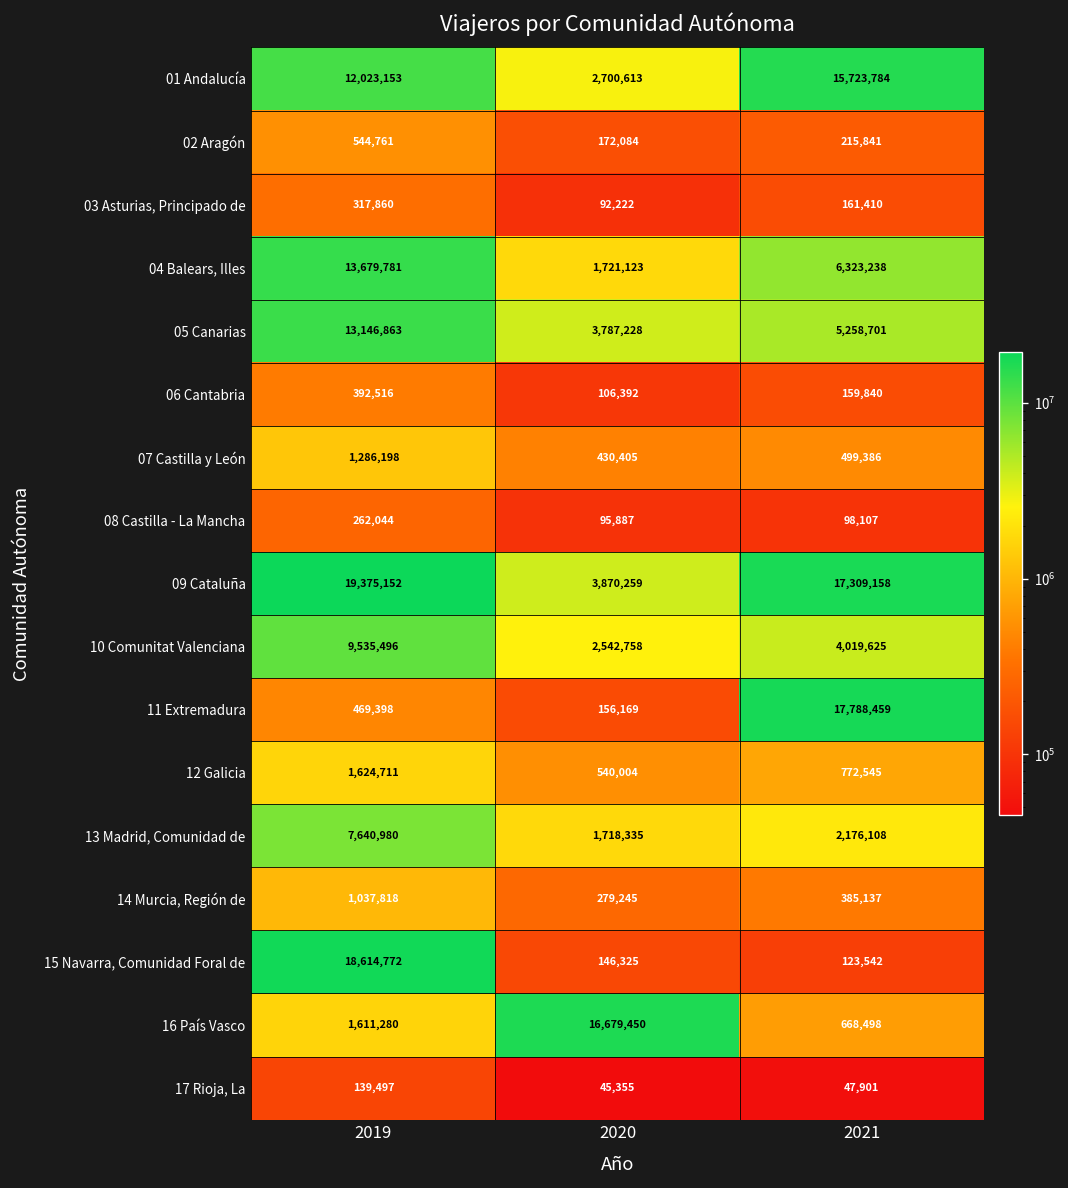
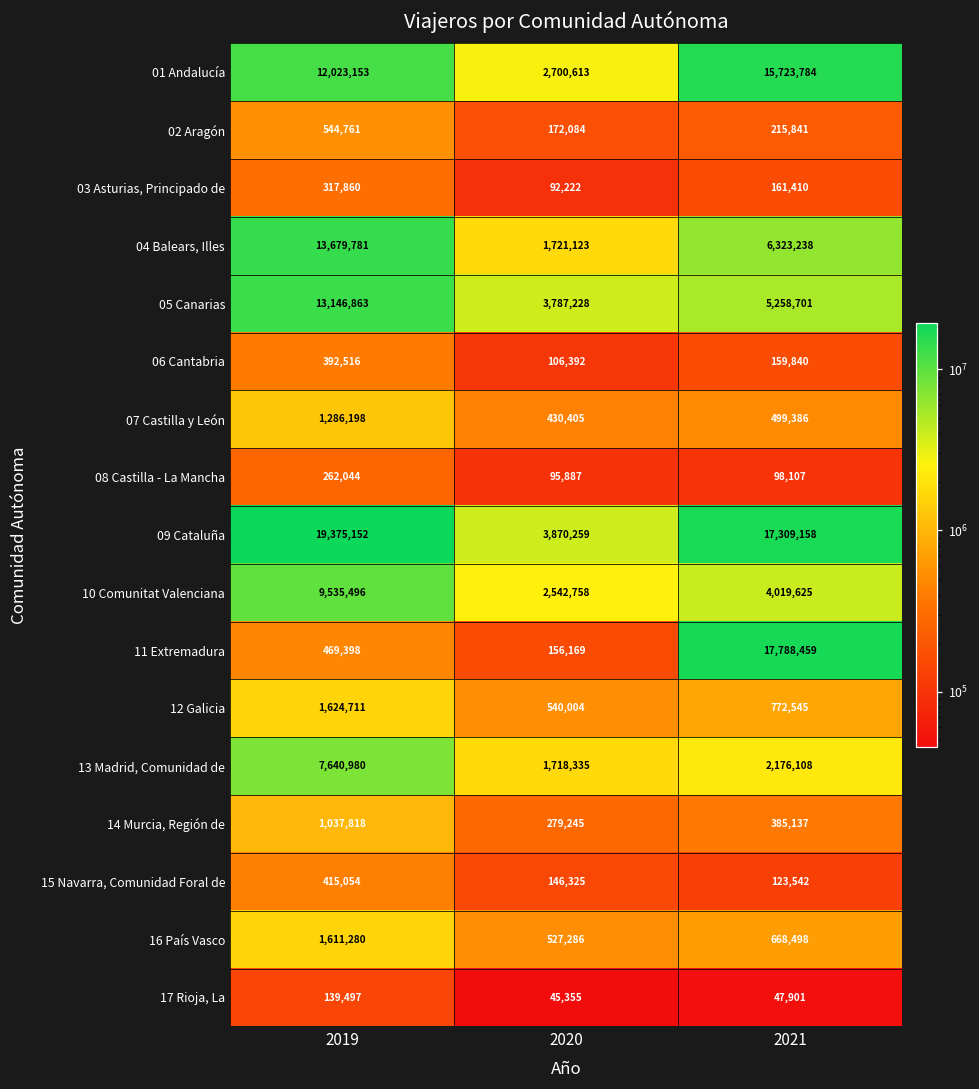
15 Navarra, Comunidad Foral de, 2019: 18,614,772 -> 415,054
16 País Vasco, 2020: 16,679,450 -> 527,286
